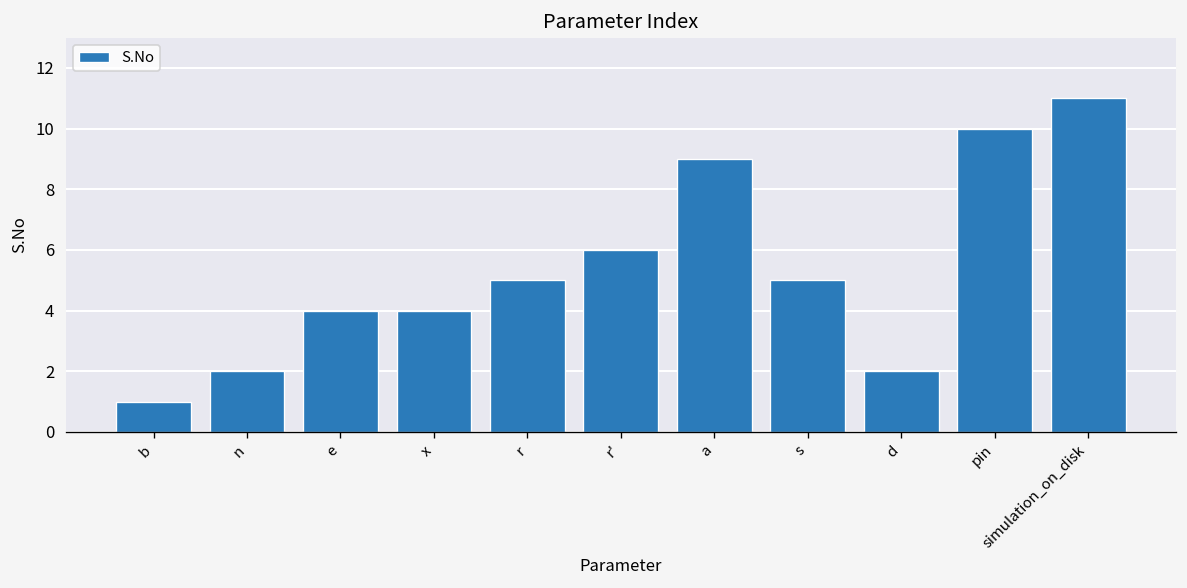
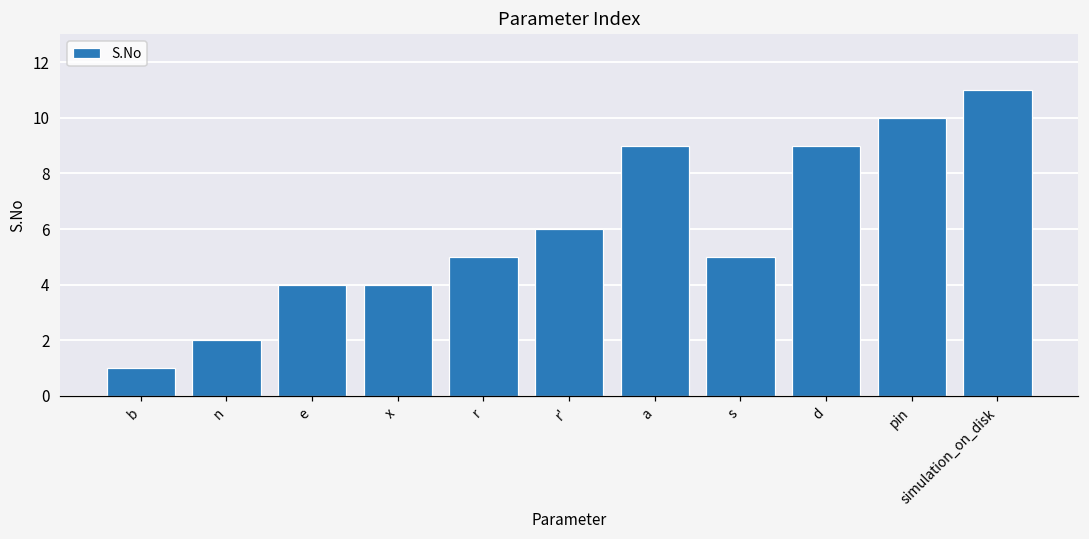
d: 2 -> 9
